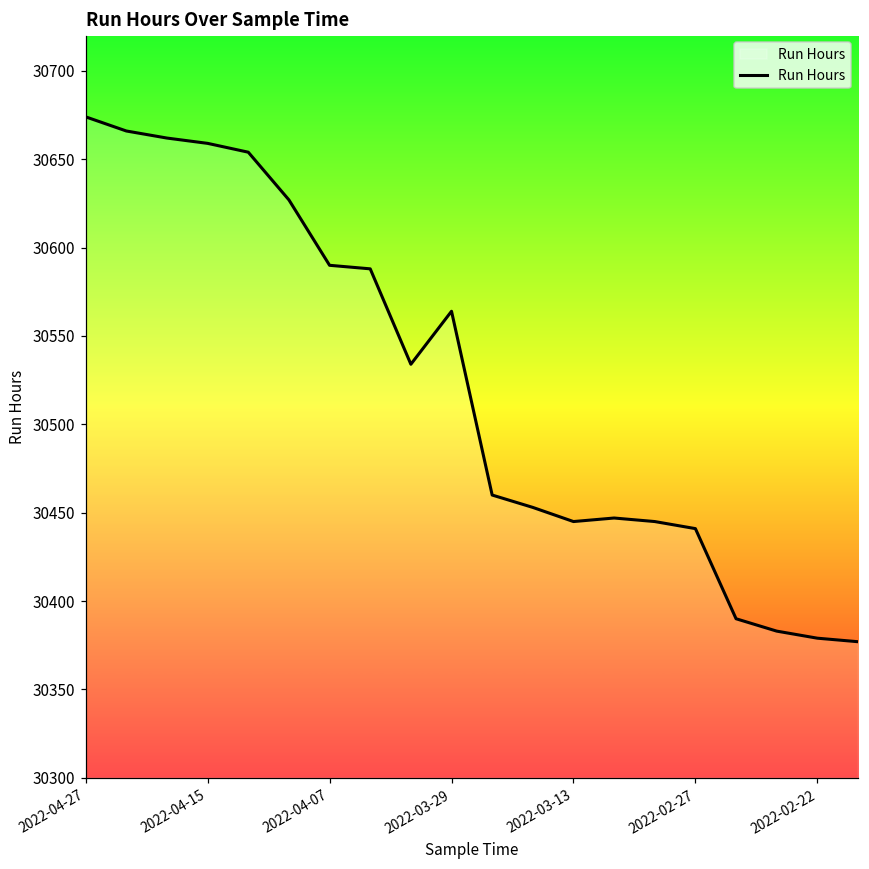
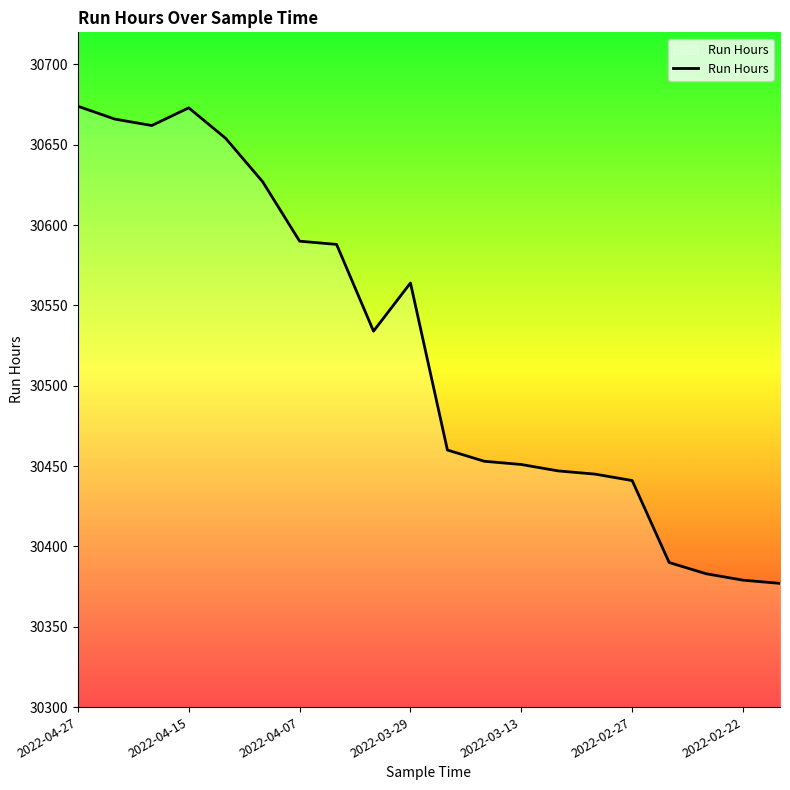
2022-04-15: 30659 -> 30673
2022-03-13: 30445 -> 30451
